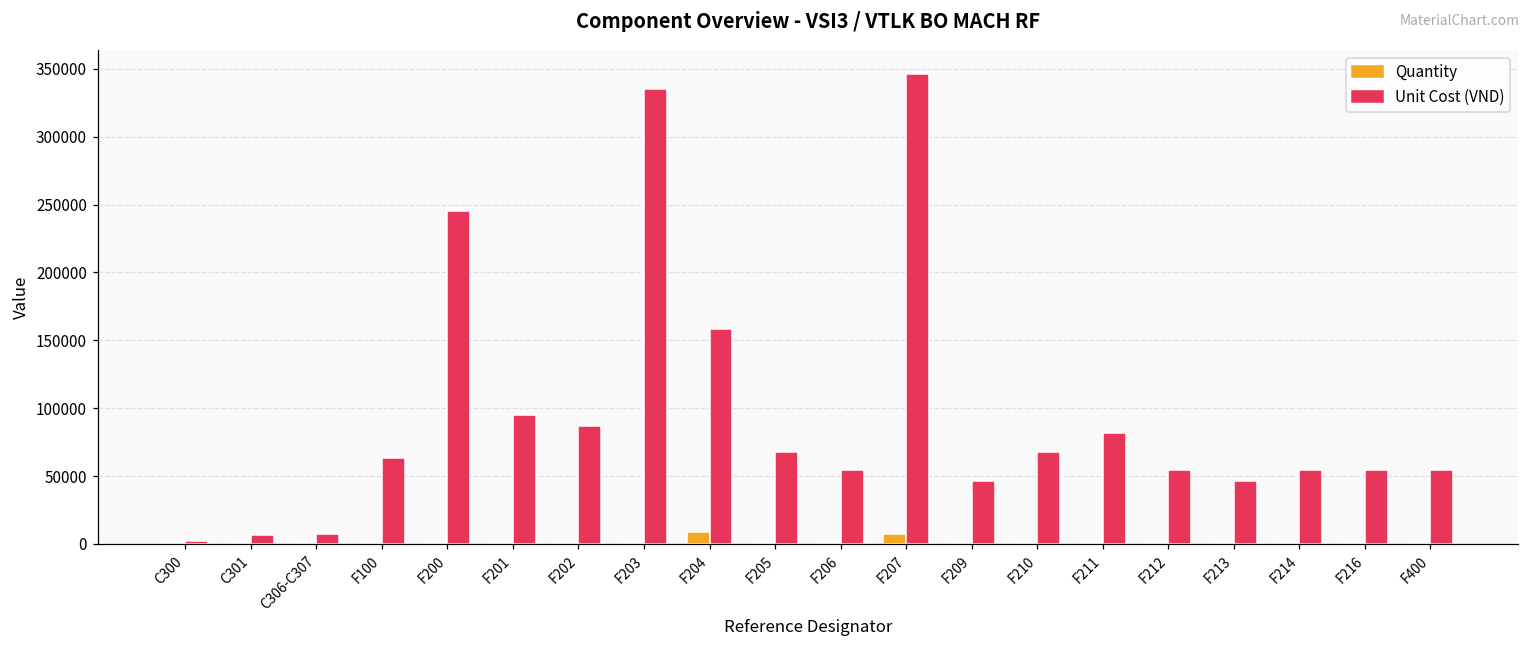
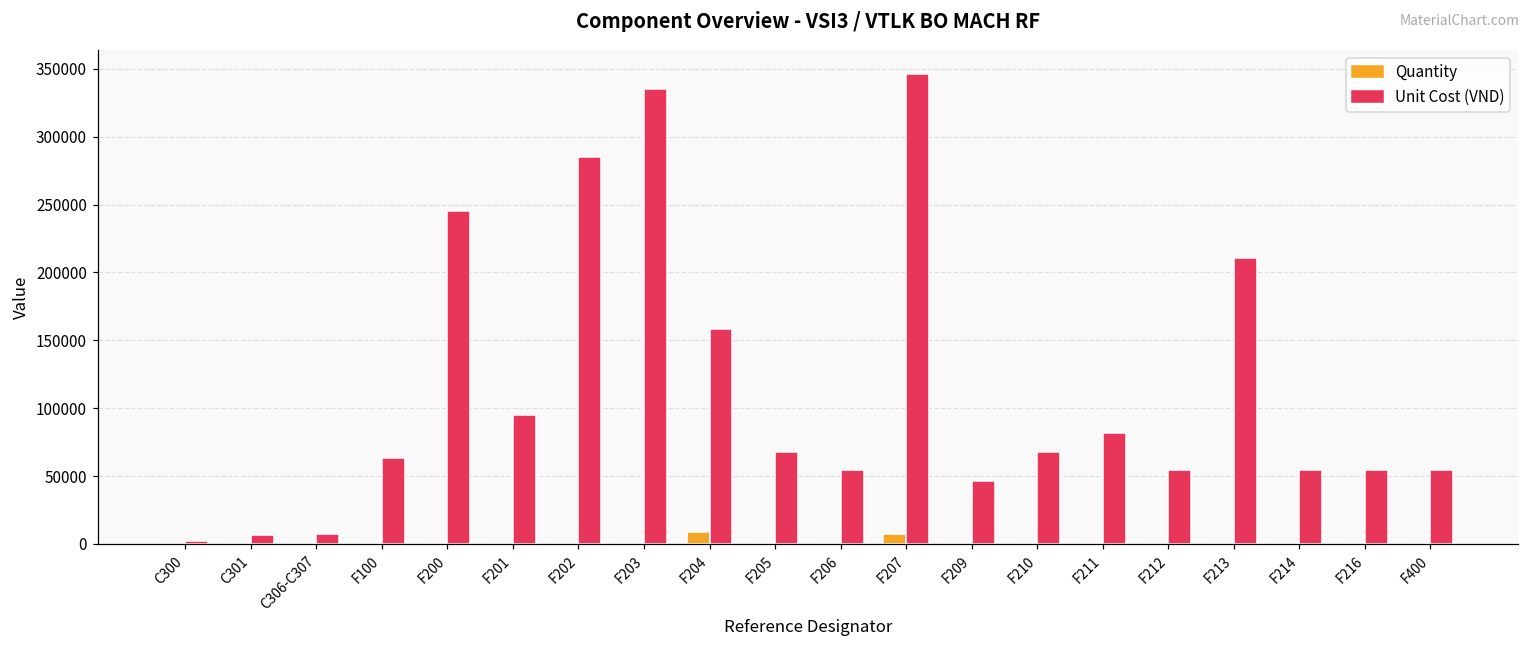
Unit Cost (VND), F202: 87000 -> 285000
Unit Cost (VND), F213: 46000 -> 211000
